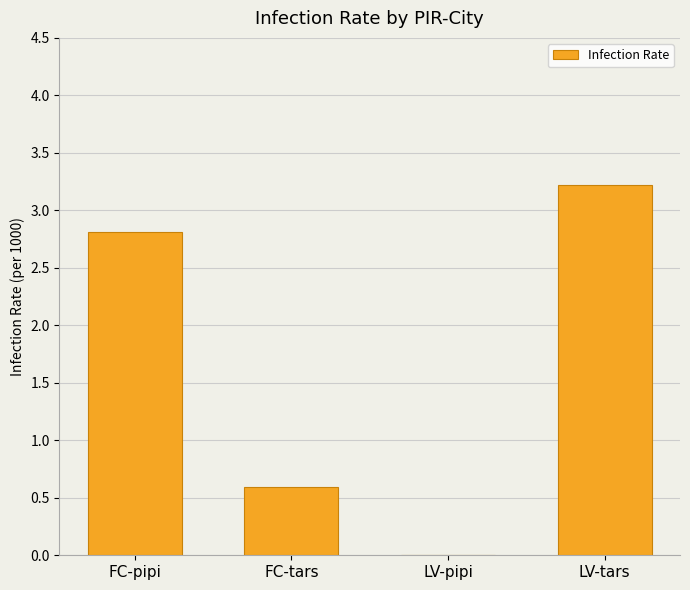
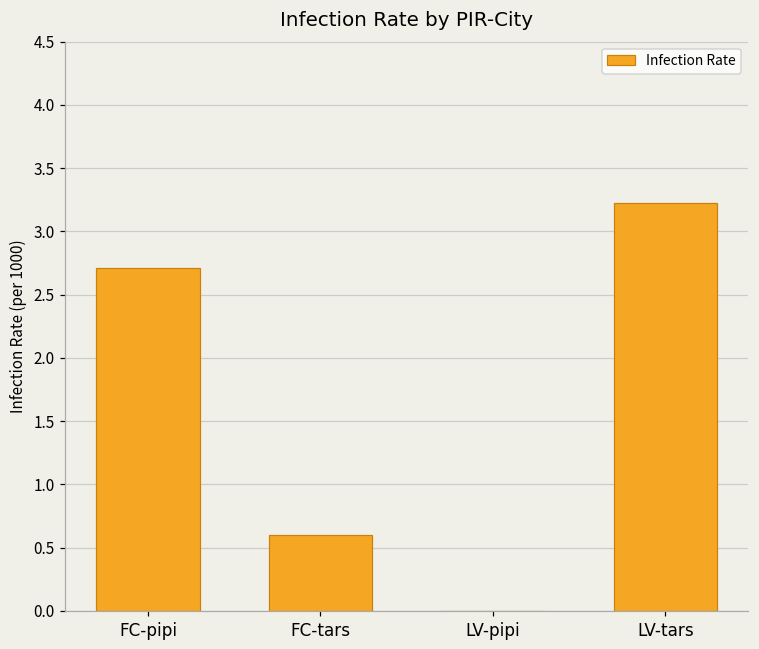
FC-pipi: 2.81 -> 2.71
